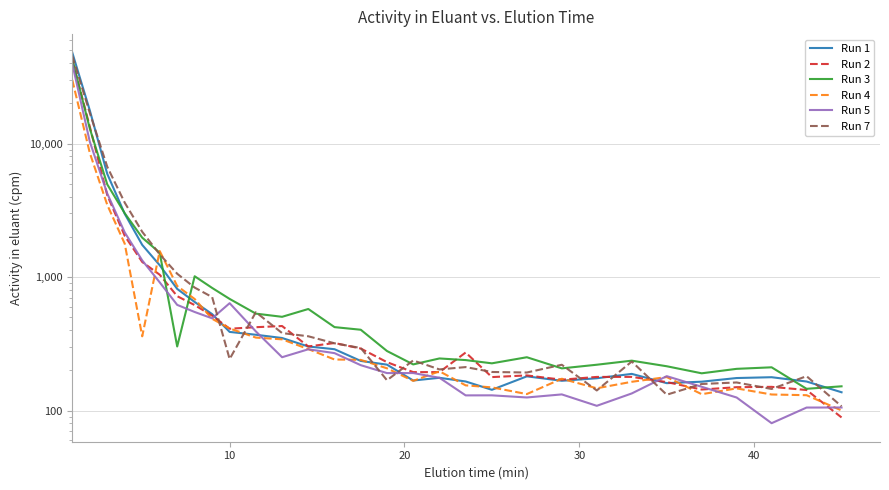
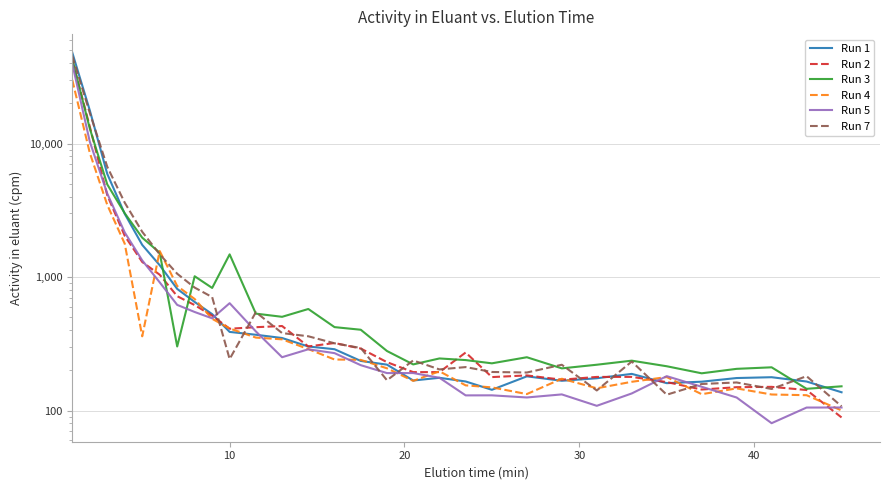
Run 3, 10: 700 -> 1,500
